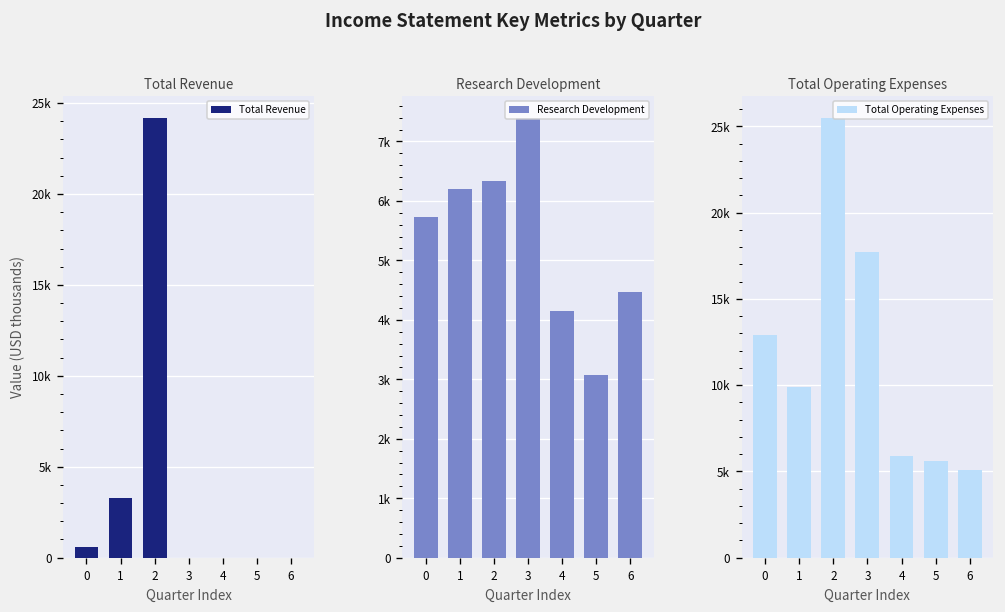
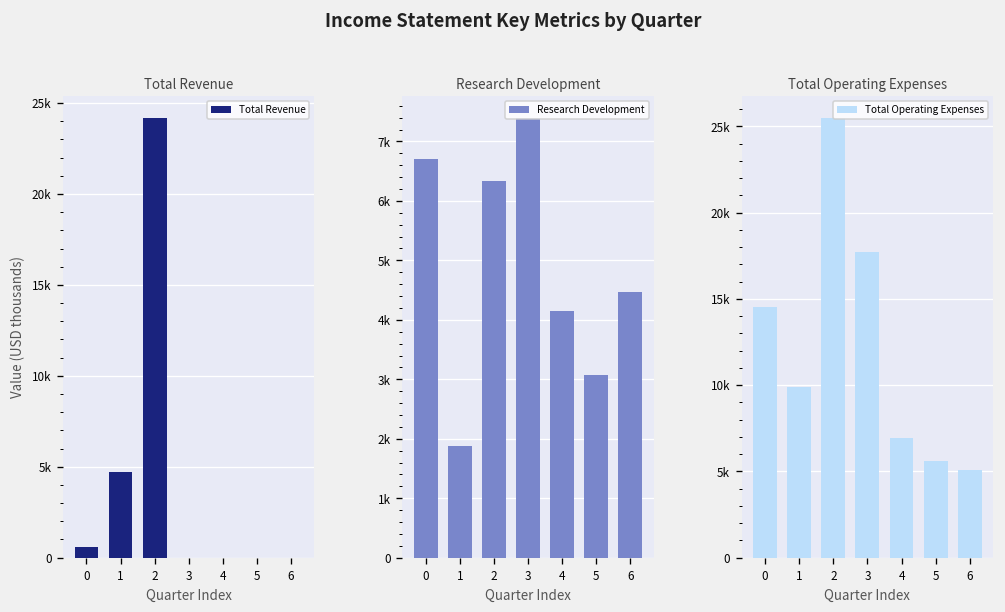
Total Revenue, 1: 3300 -> 4700
Research Development, 0: 5700 -> 6700
Research Development, 1: 6200 -> 1900
Total Operating Expenses, 0: 12900 -> 14500
Total Operating Expenses, 4: 5900 -> 7000
